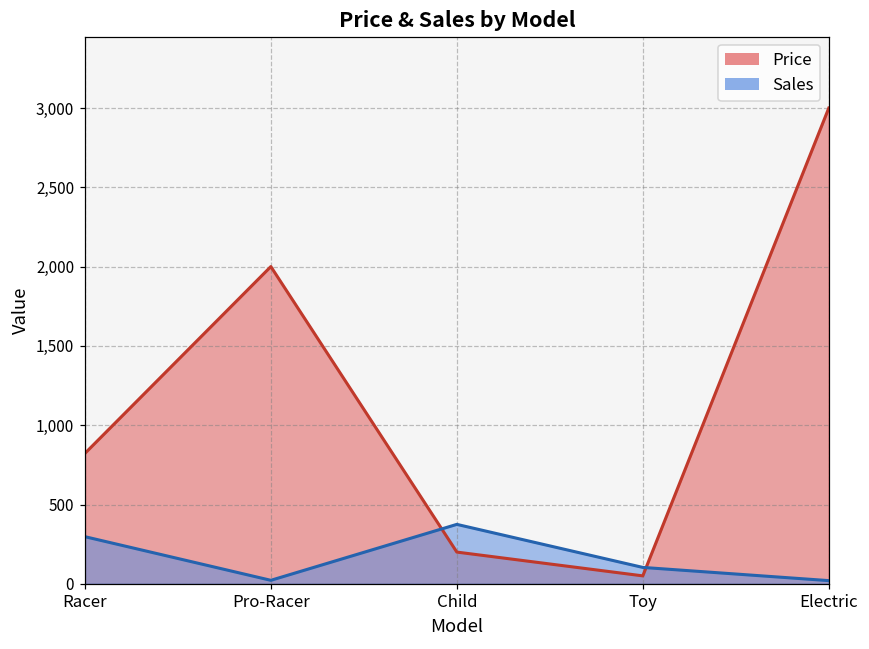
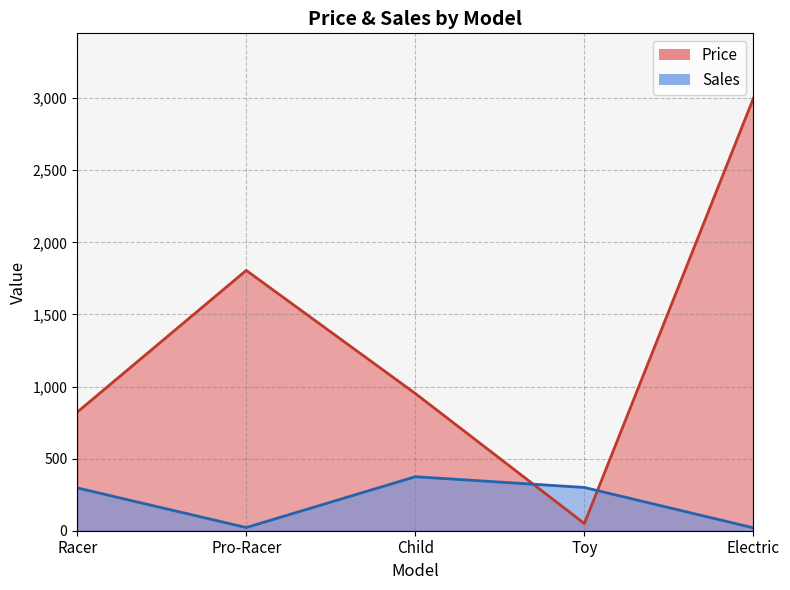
Price, Pro-Racer: 2,000 -> 1,810
Price, Child: 200 -> 950
Sales, Toy: 100 -> 300
